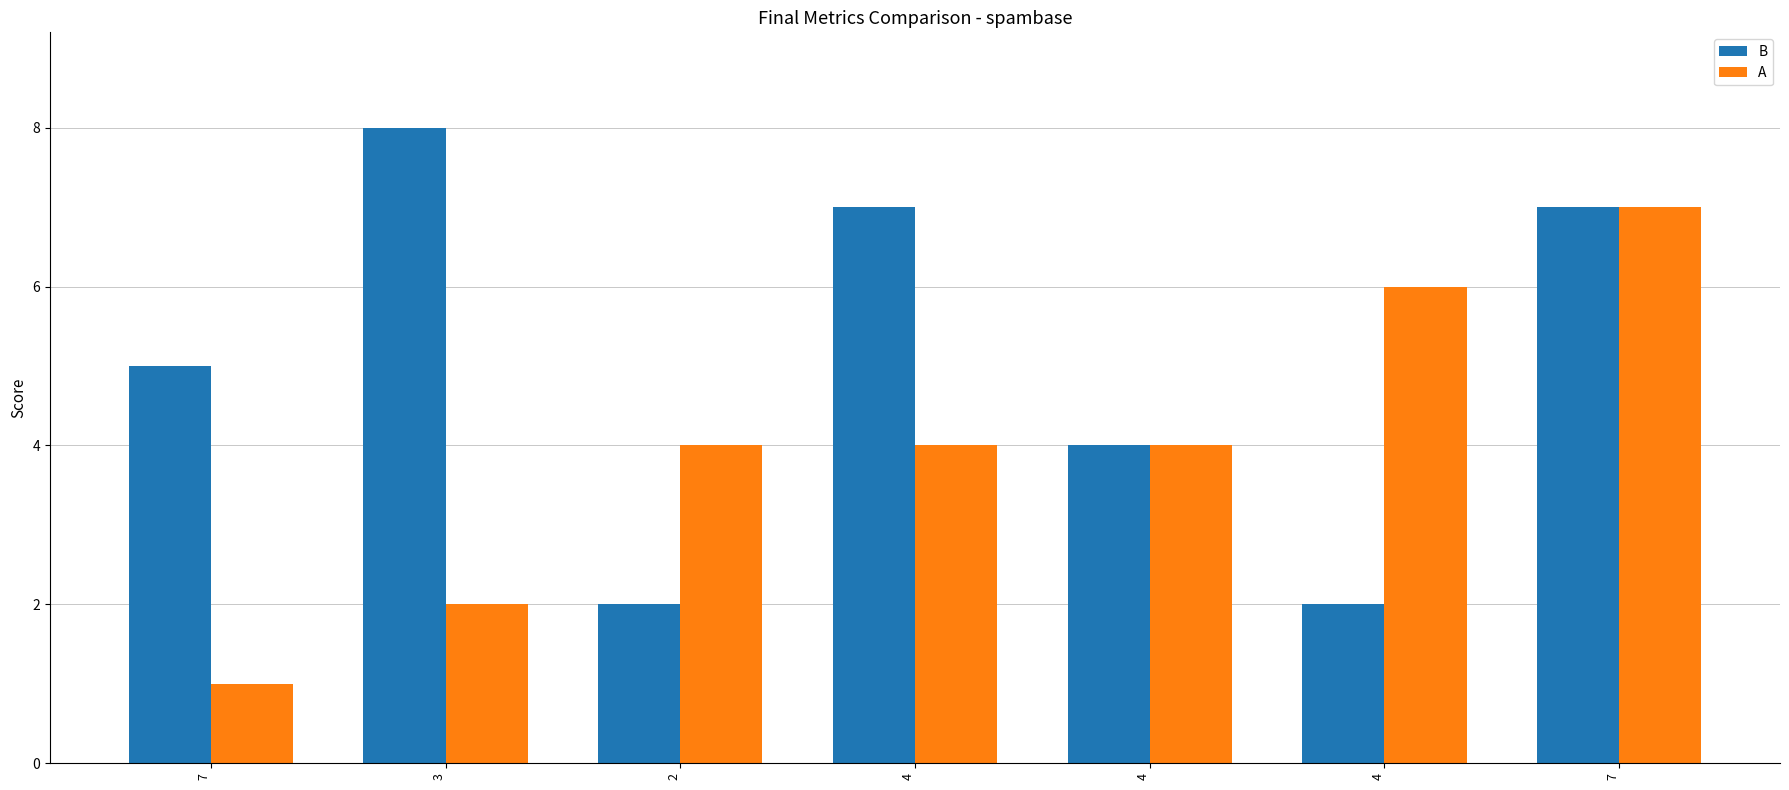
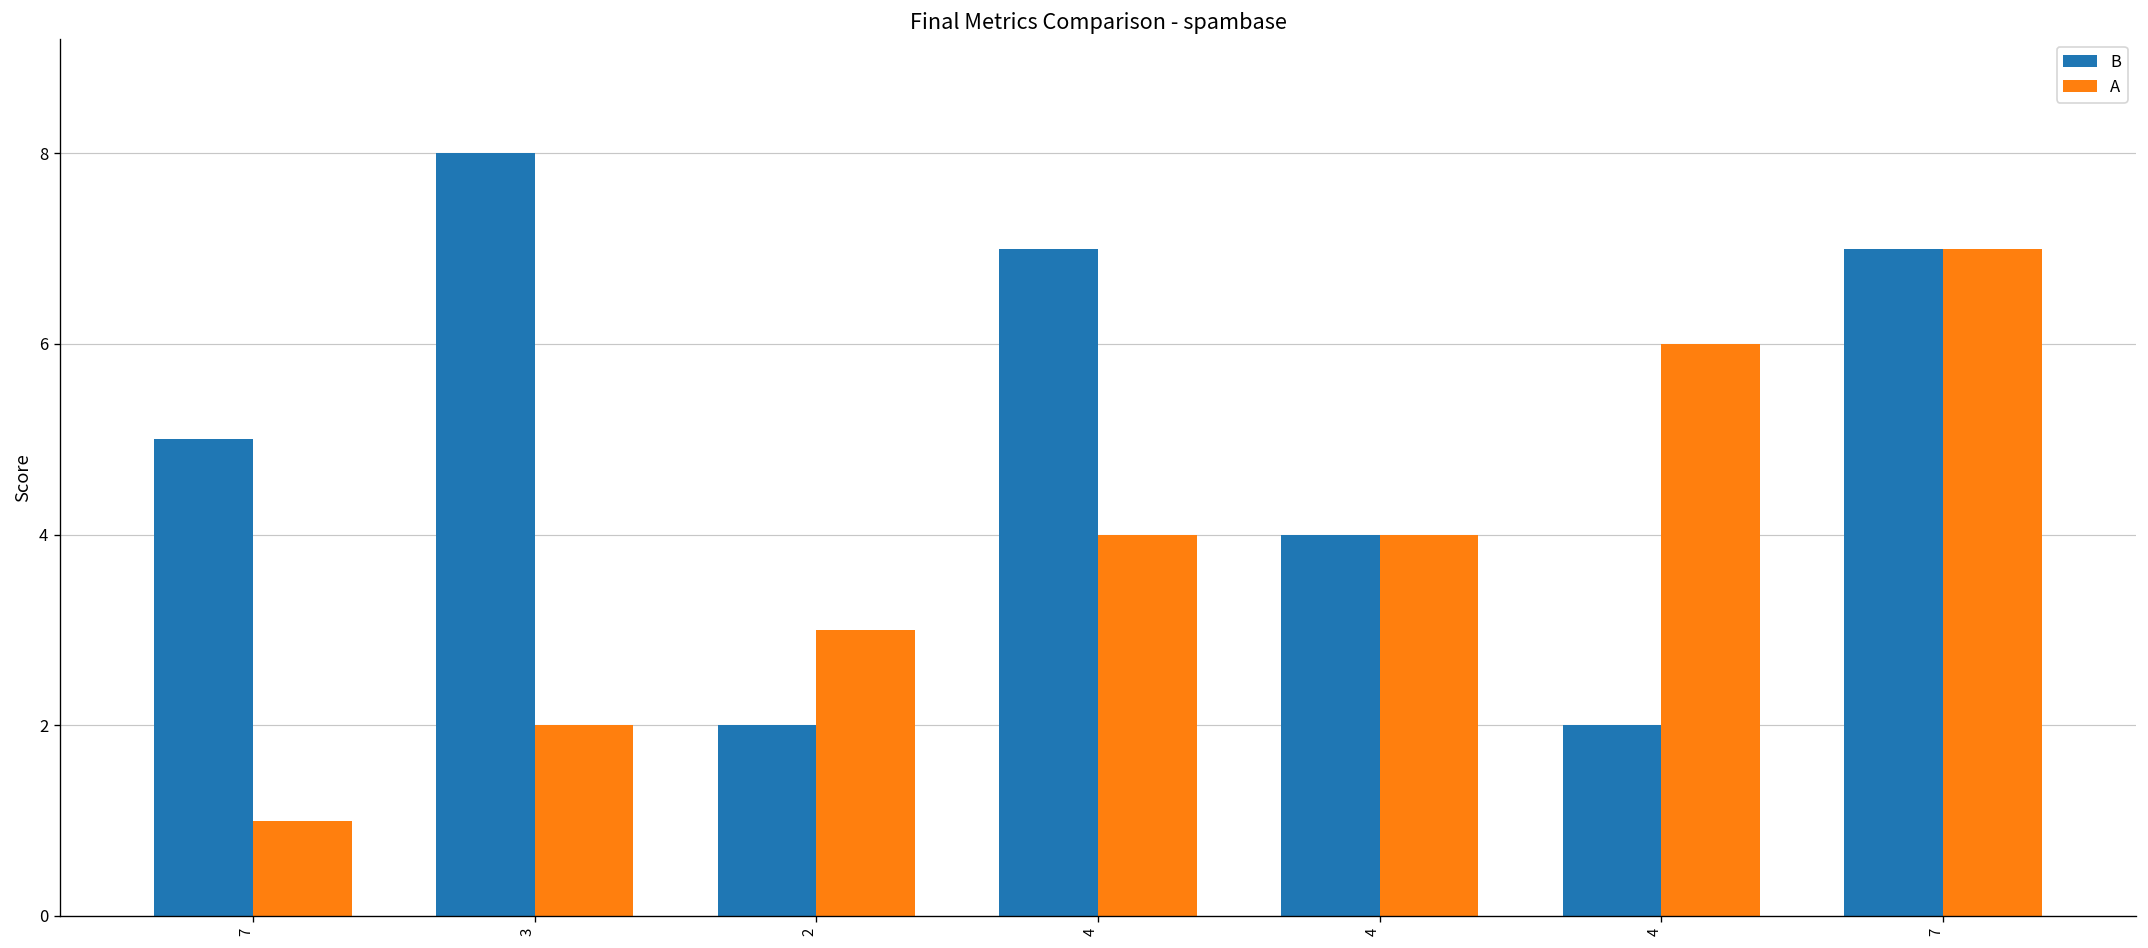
A, 2: 4 -> 3
